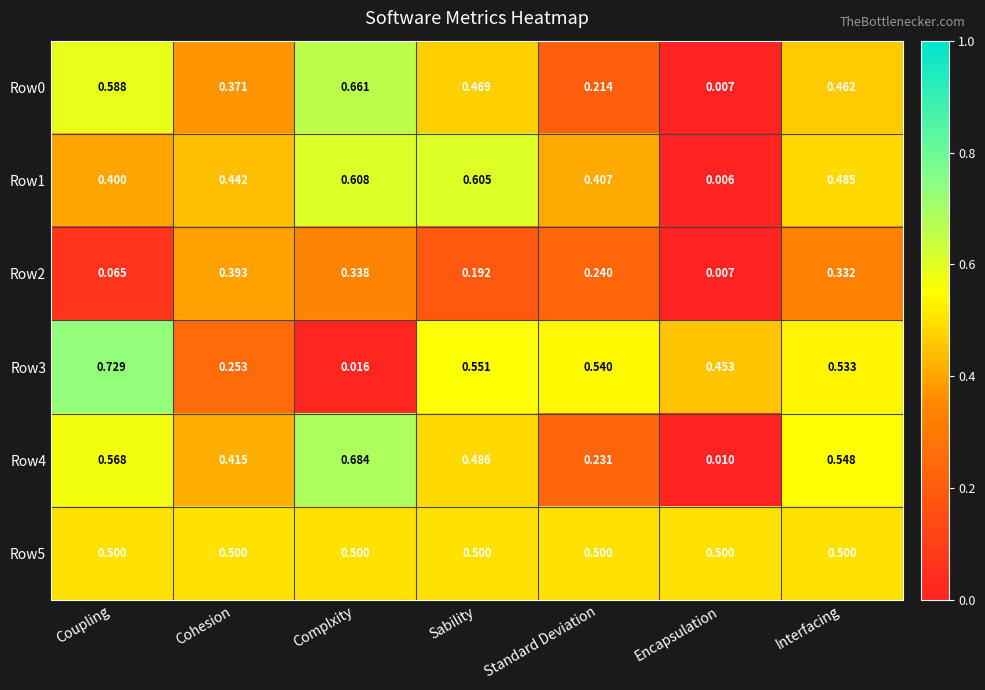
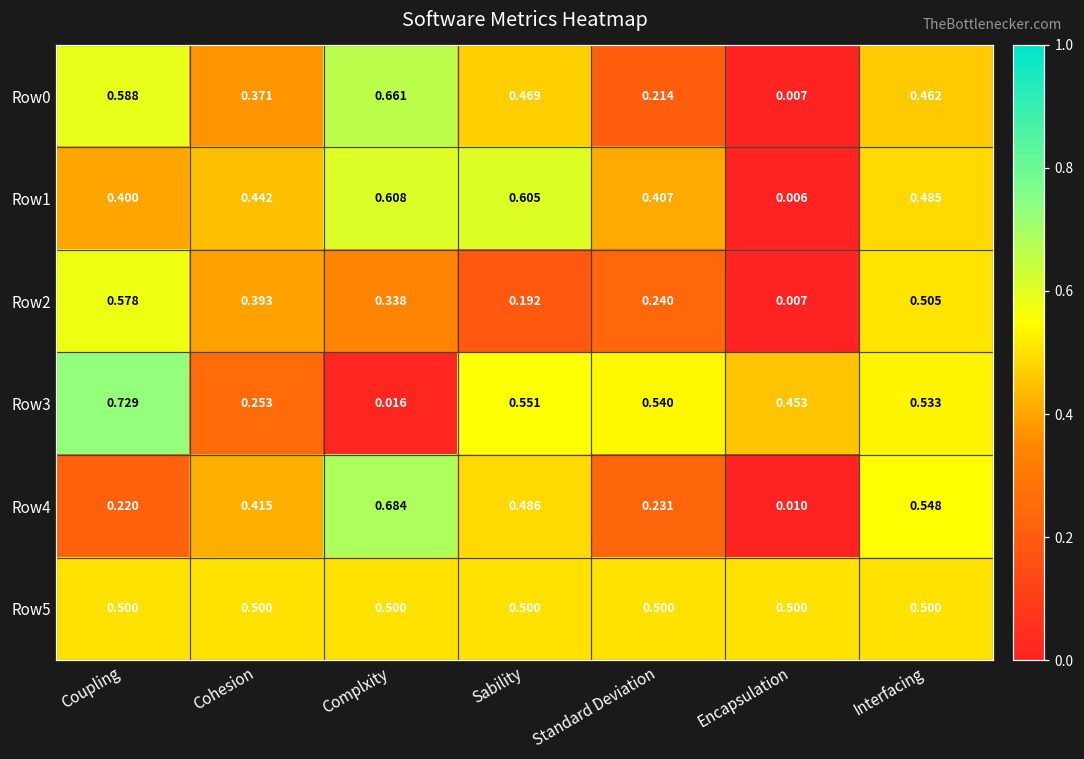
Row2, Coupling: 0.065 -> 0.578
Row2, Interfacing: 0.332 -> 0.505
Row4, Coupling: 0.568 -> 0.220
